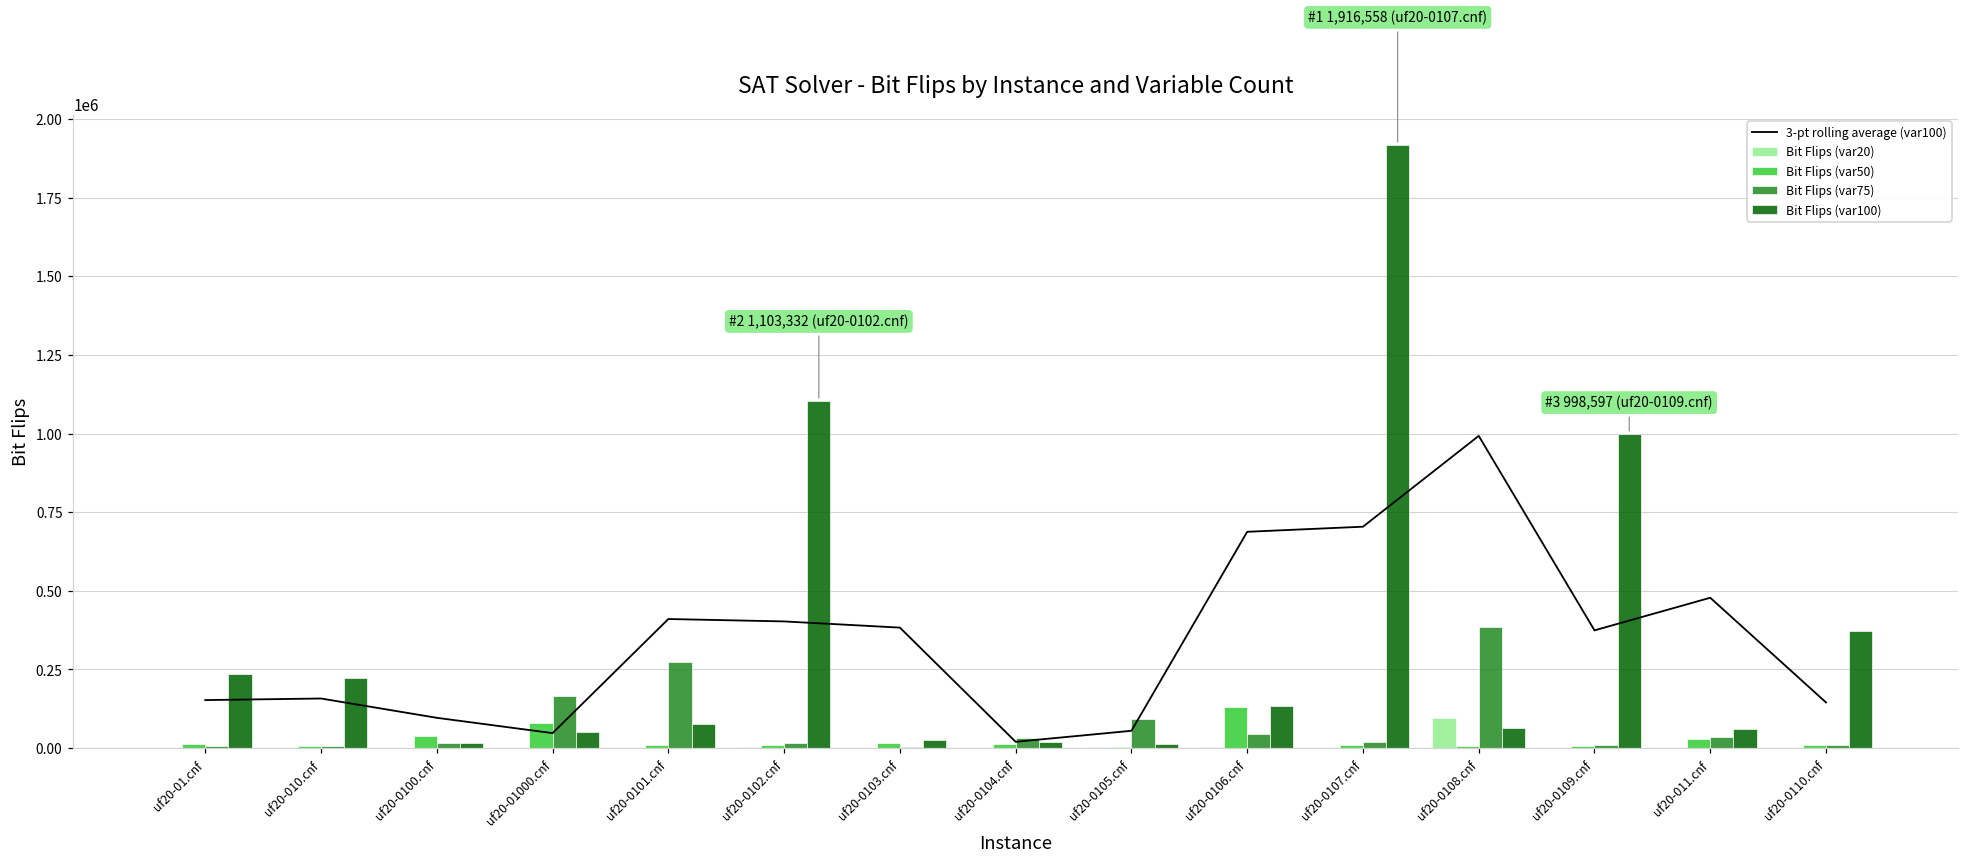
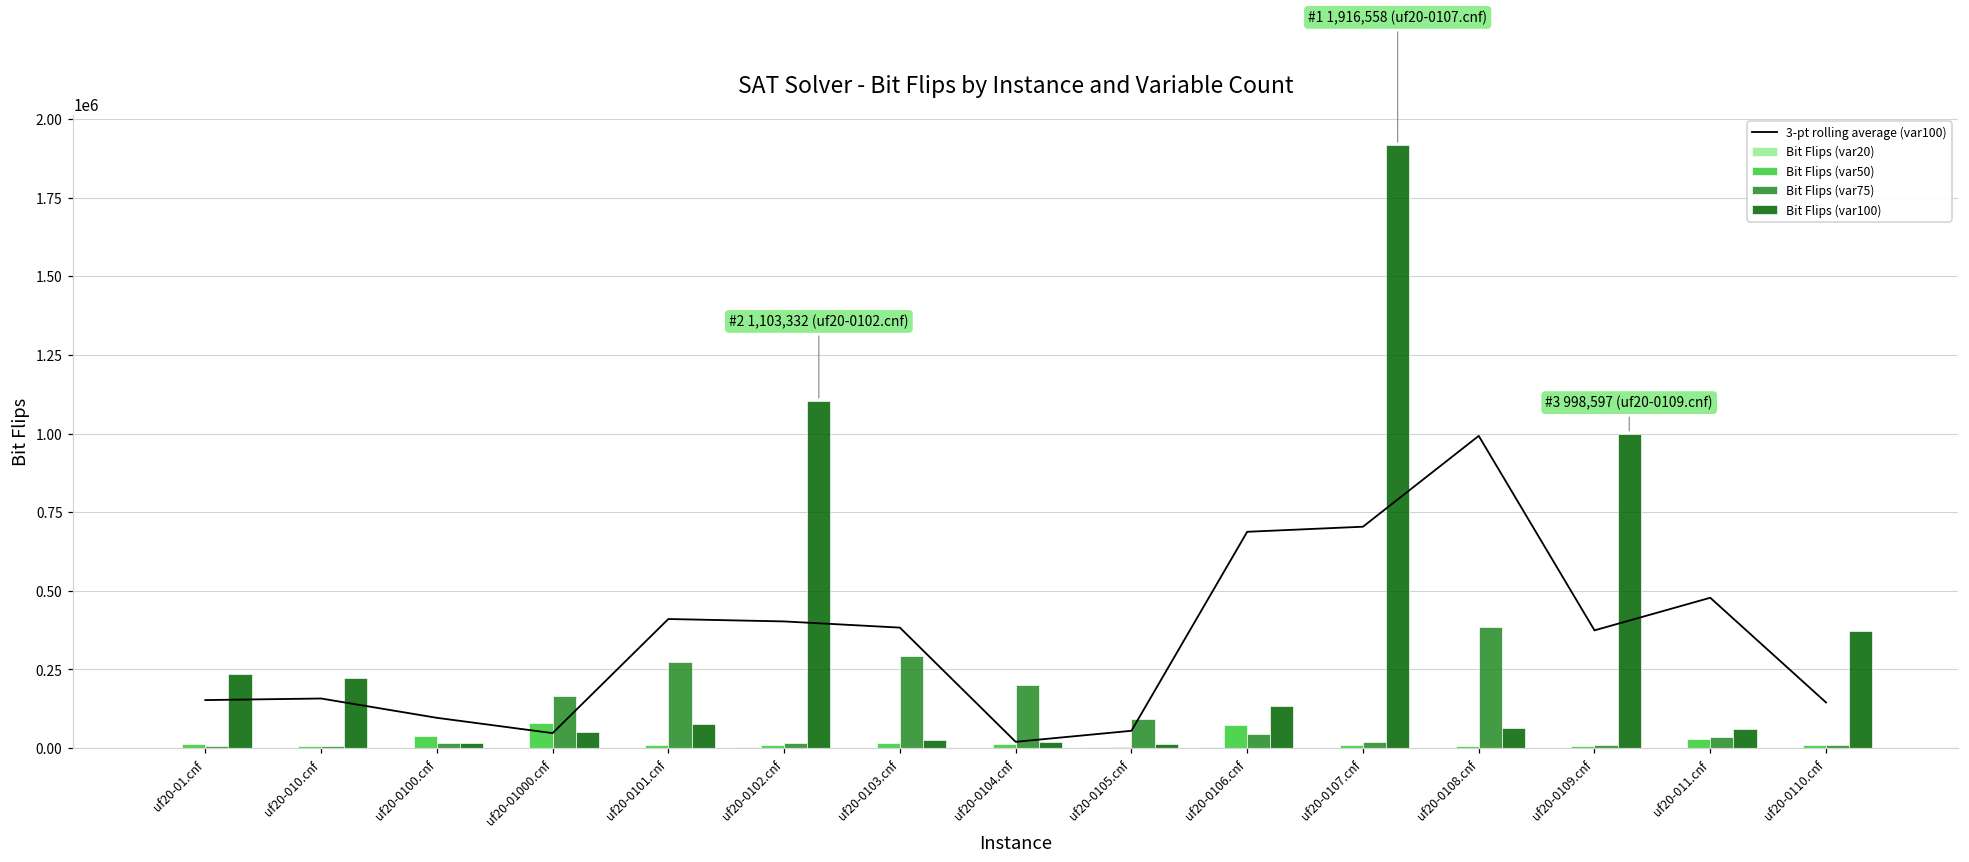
Bit Flips (var75), uf20-0103.cnf: 0 -> 290000
Bit Flips (var75), uf20-0104.cnf: 30000 -> 200000
Bit Flips (var50), uf20-0106.cnf: 130000 -> 70000
Bit Flips (var20), uf20-0108.cnf: 100000 -> 0
